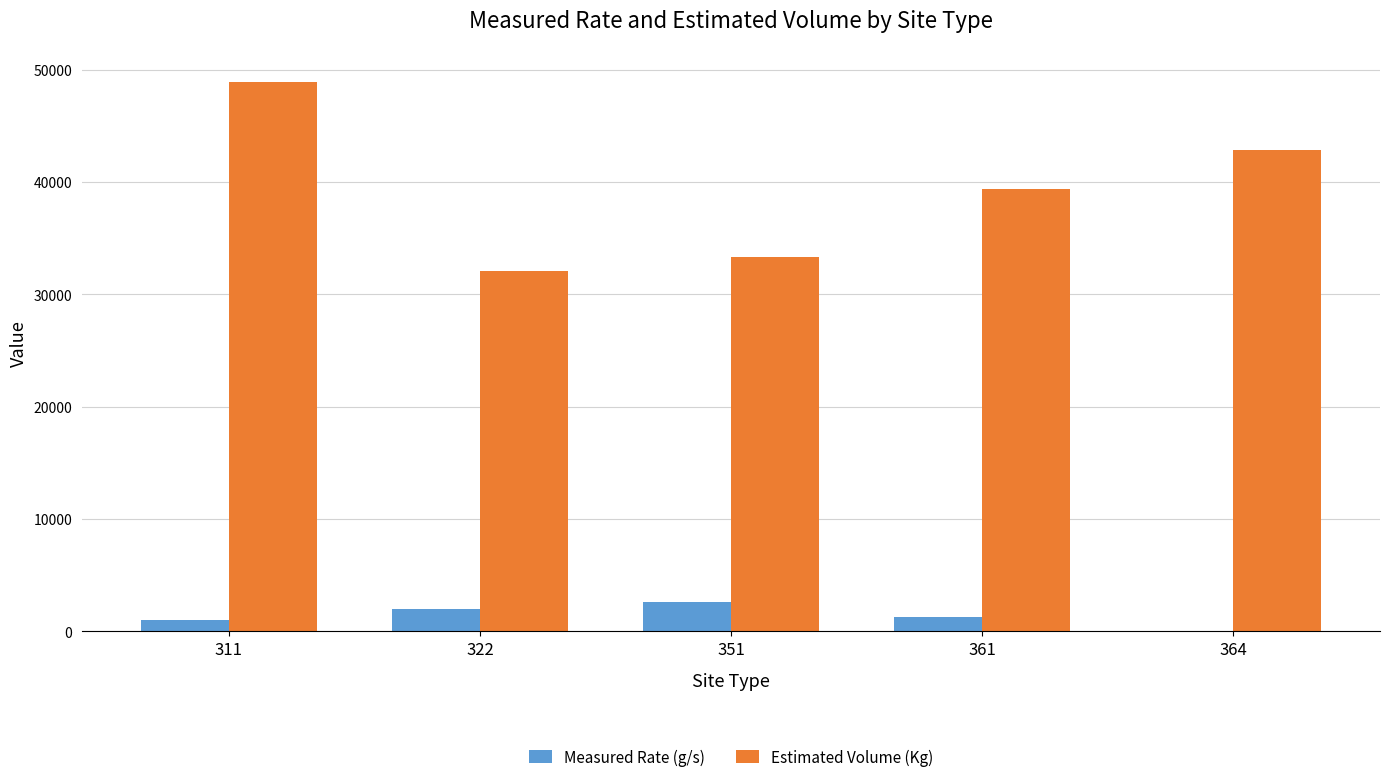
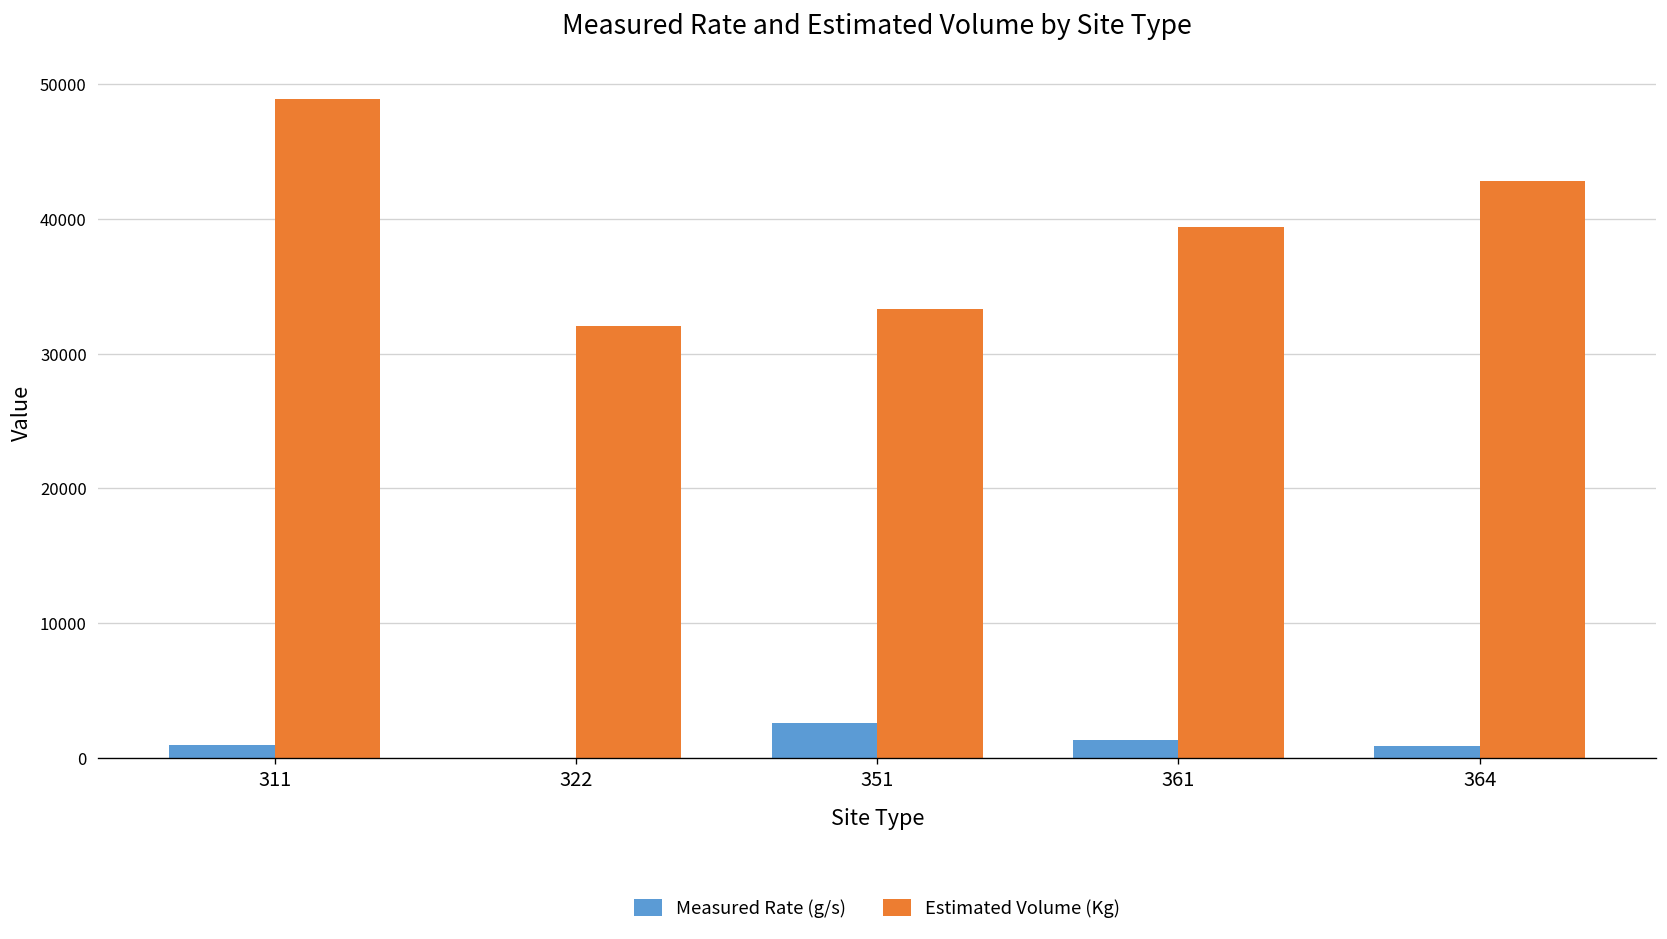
Measured Rate (g/s), 322: 2000 -> 0
Measured Rate (g/s), 364: 0 -> 900
